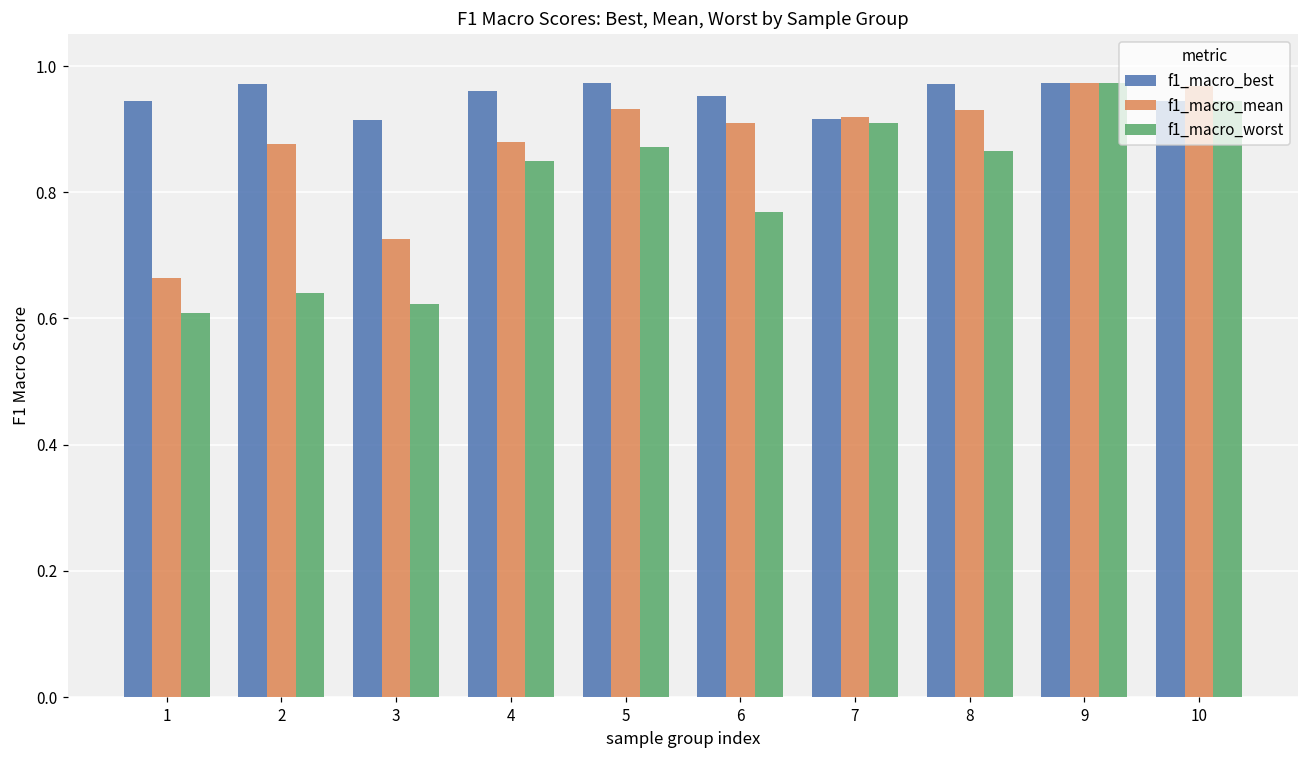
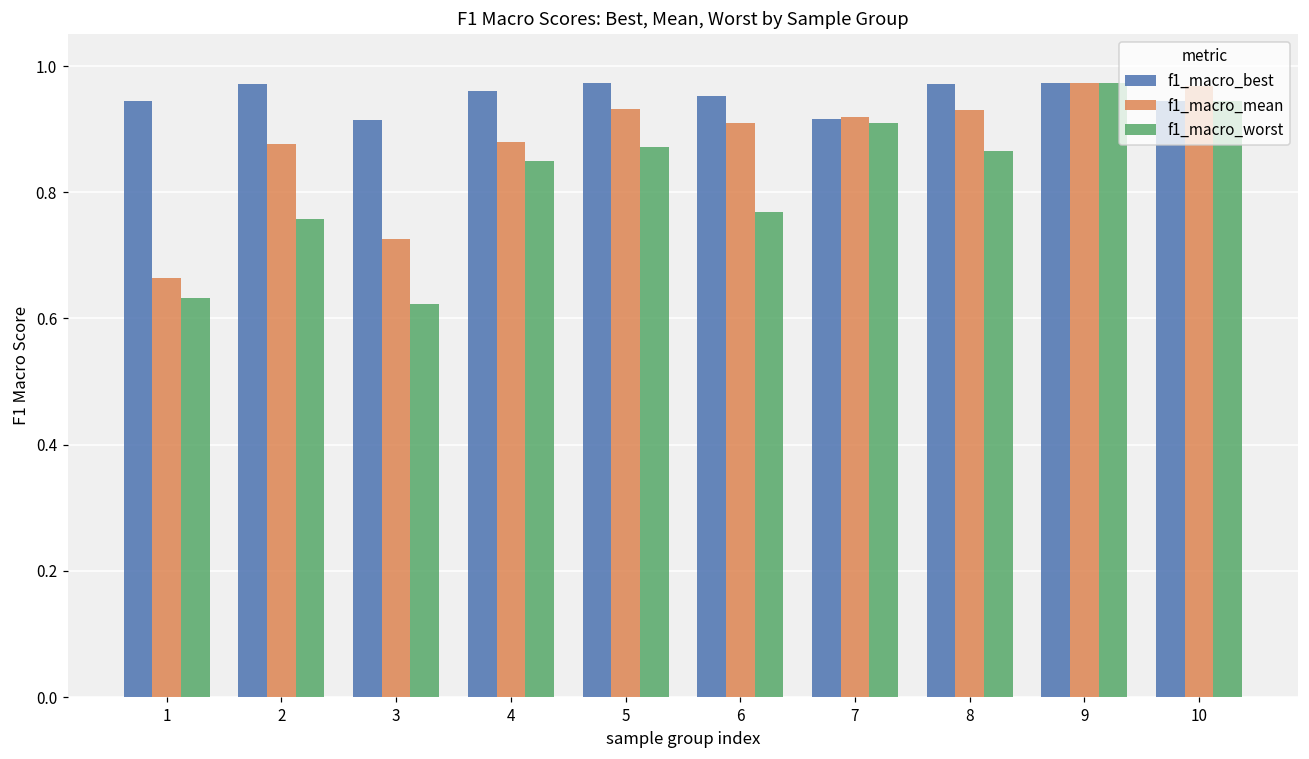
f1_macro_worst, 1: 0.61 -> 0.63
f1_macro_worst, 2: 0.64 -> 0.76
